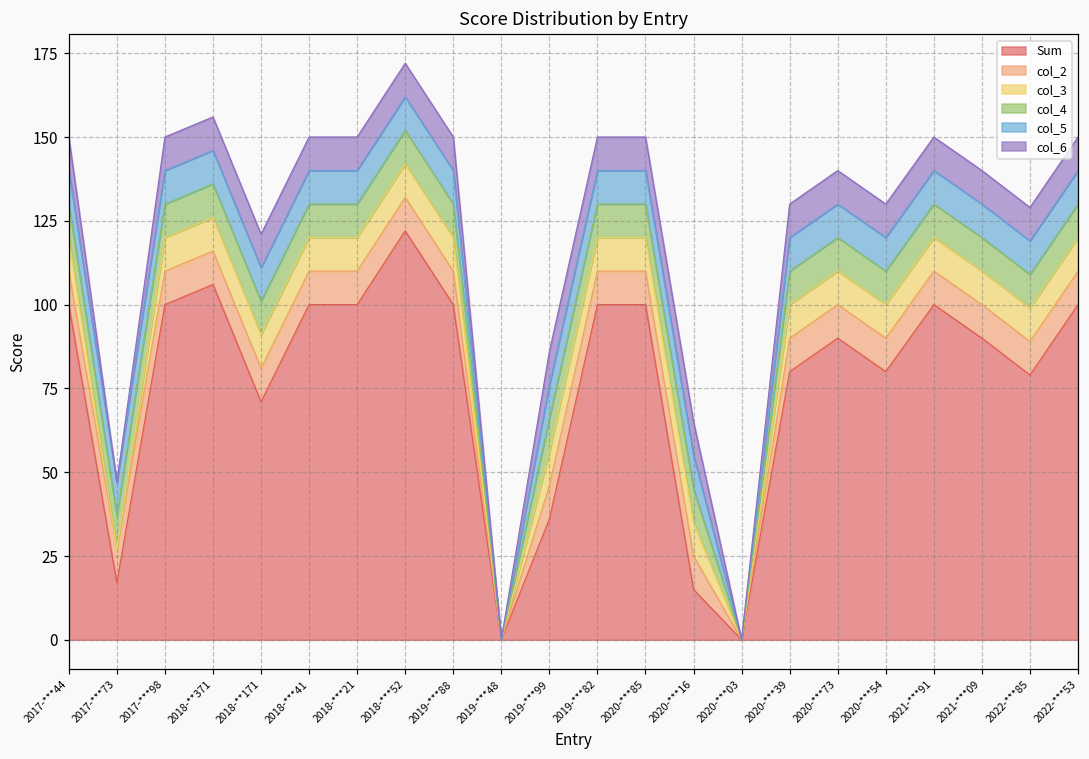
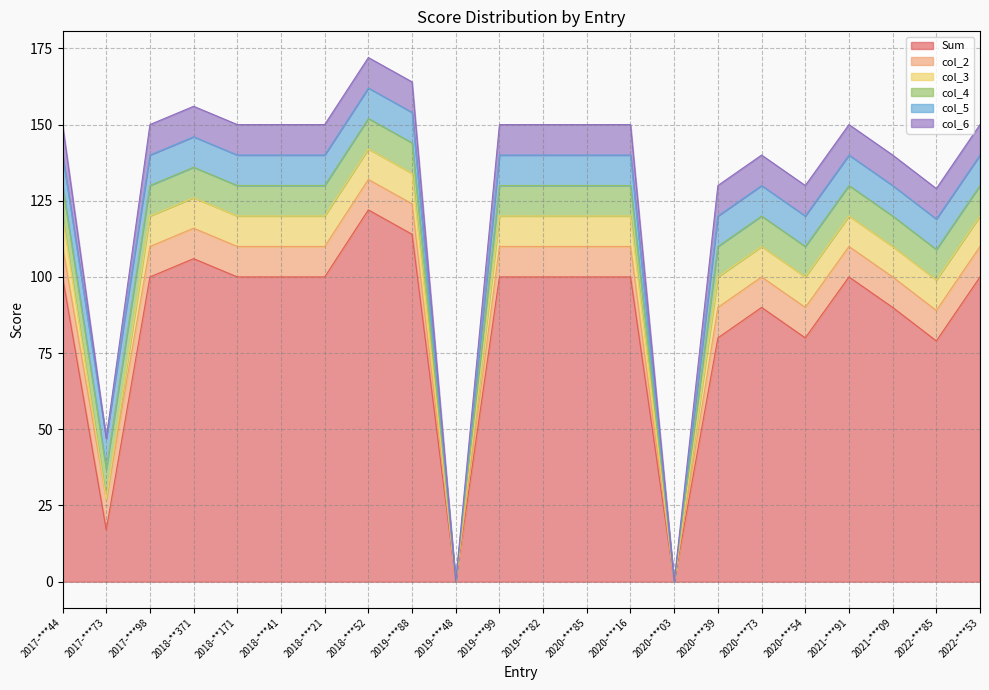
Sum, 2018-**171: 71 -> 100
Sum, 2019-***88: 100 -> 114
Sum, 2019-***99: 36 -> 100
Sum, 2020-***16: 15 -> 100
